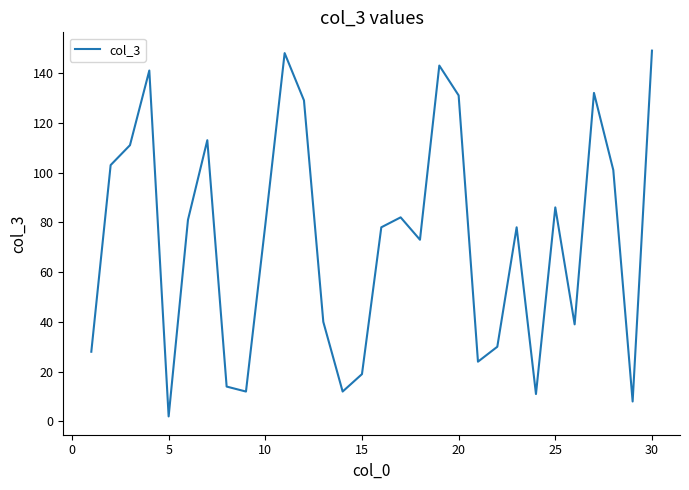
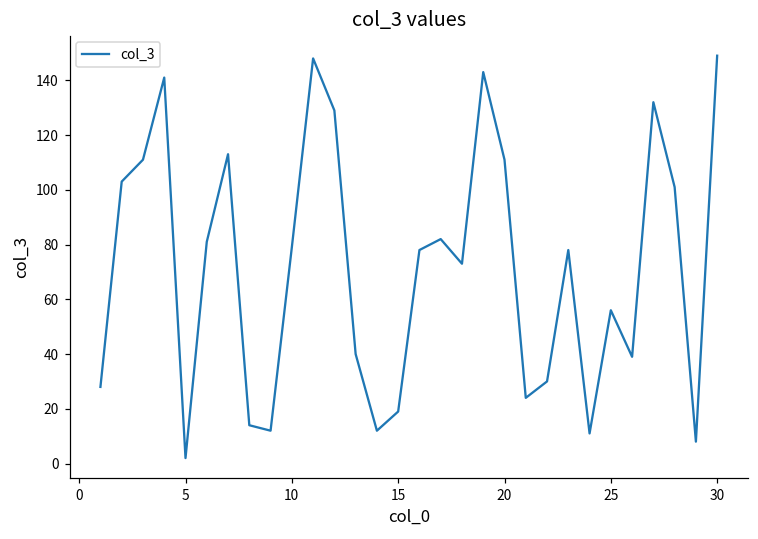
20: 131 -> 111
25: 86 -> 56
